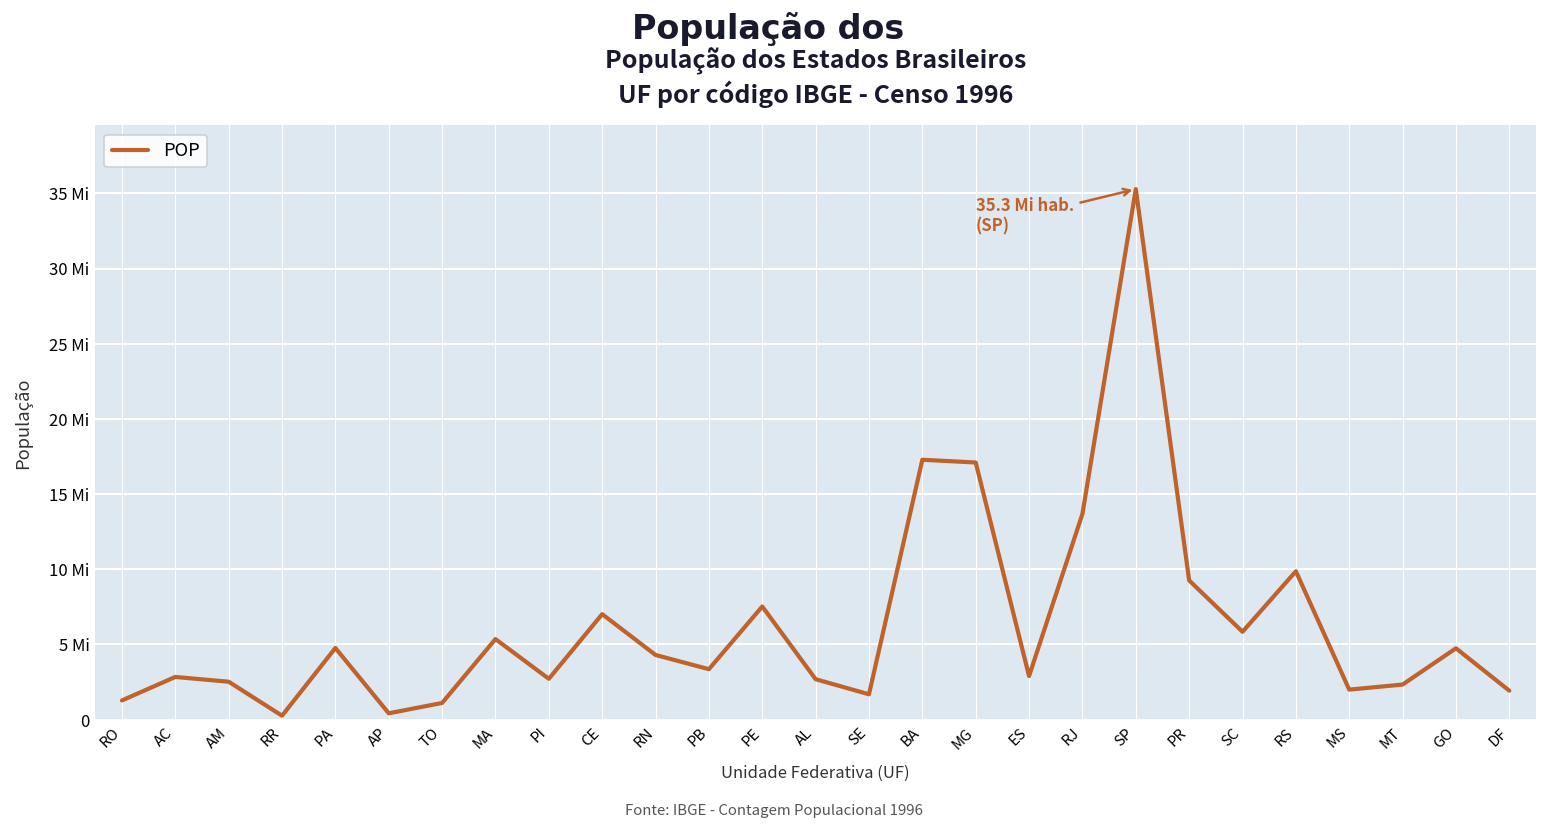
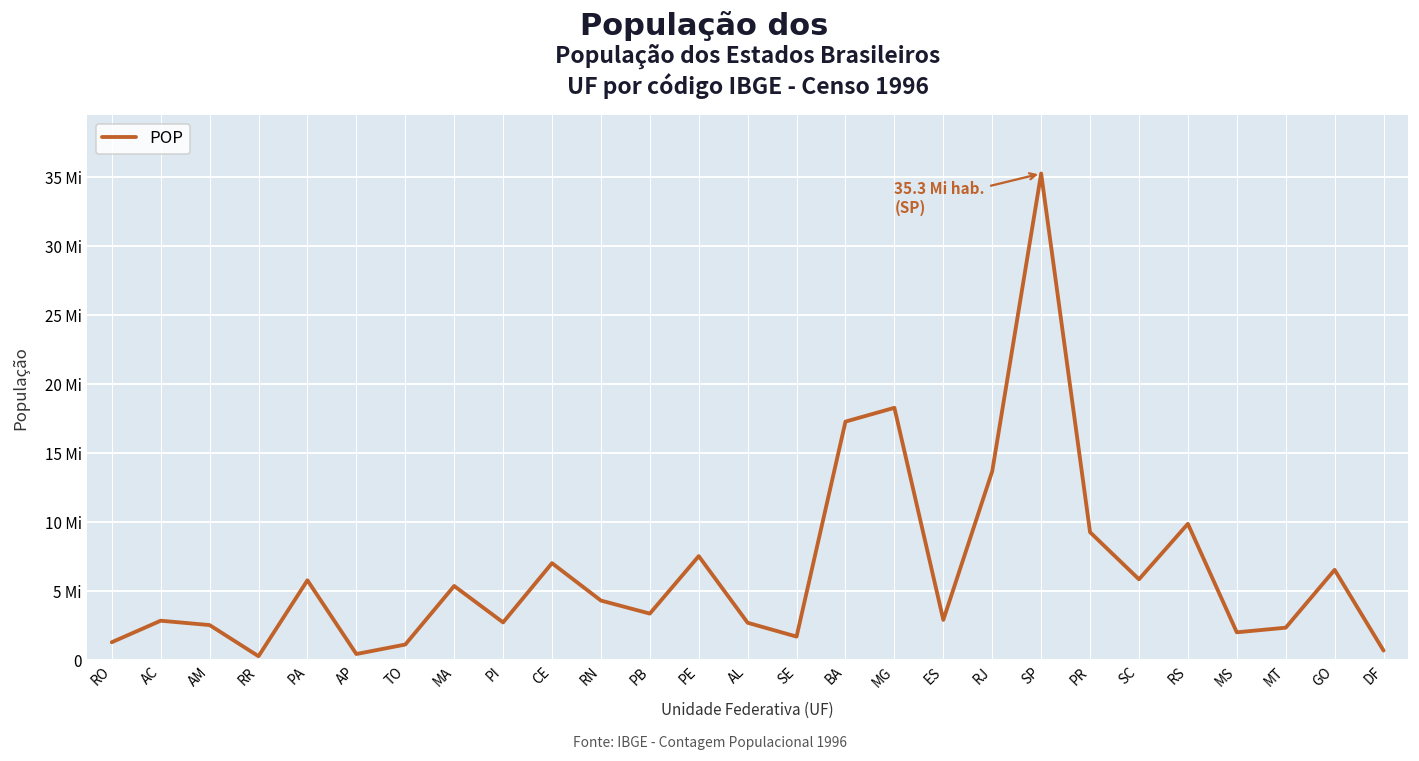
PA: 4.8 Mi -> 5.8 Mi
MG: 17.1 Mi -> 18.3 Mi
GO: 4.7 Mi -> 6.5 Mi
DF: 1.9 Mi -> 0.7 Mi
